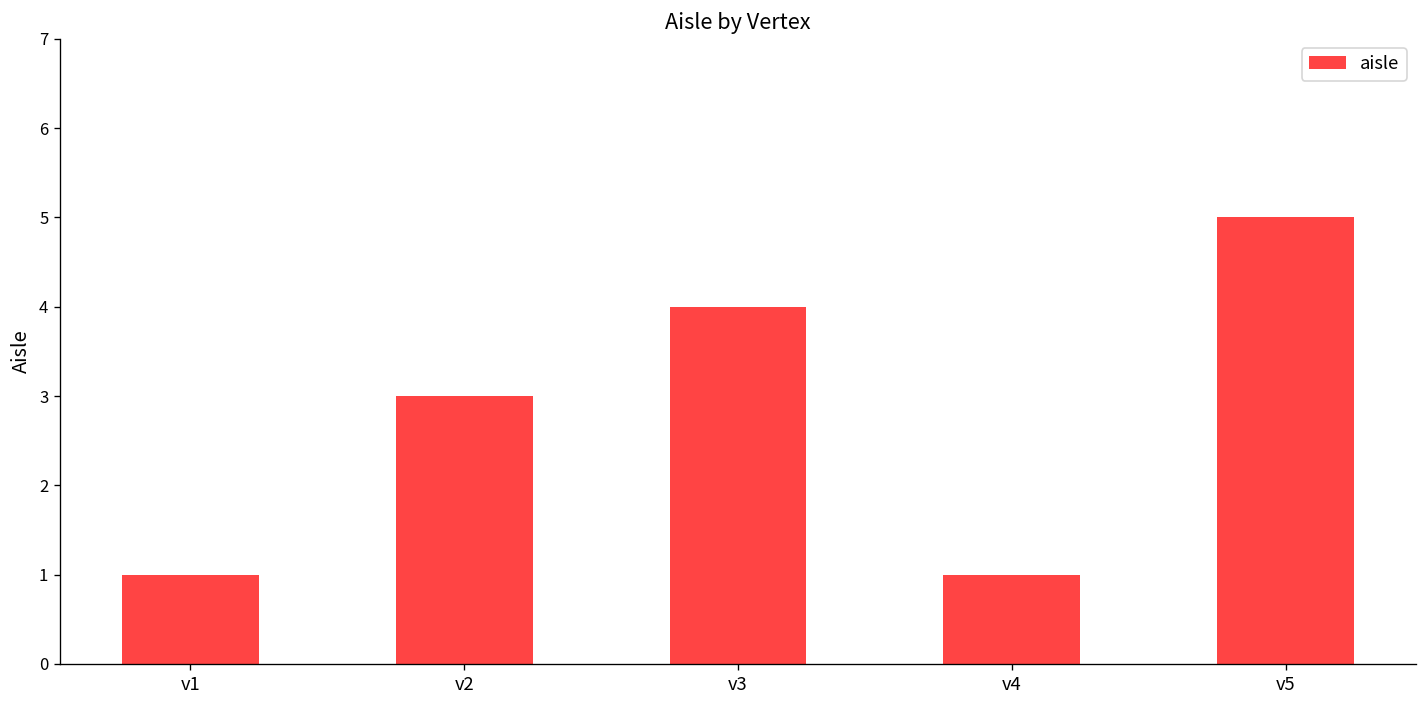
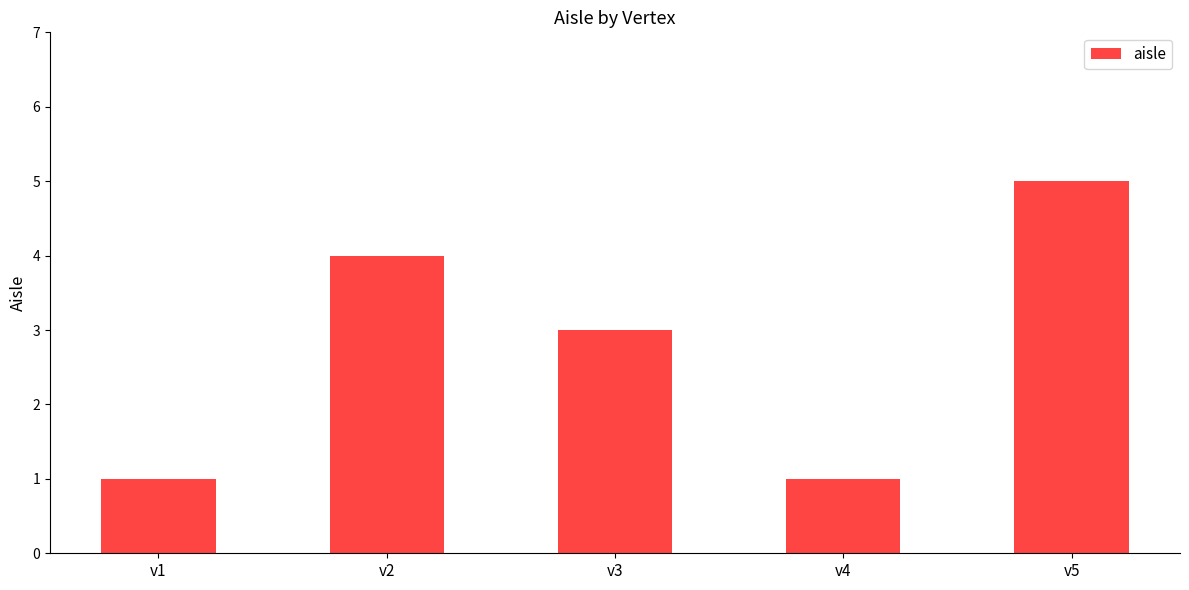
v2: 3 -> 4
v3: 4 -> 3
